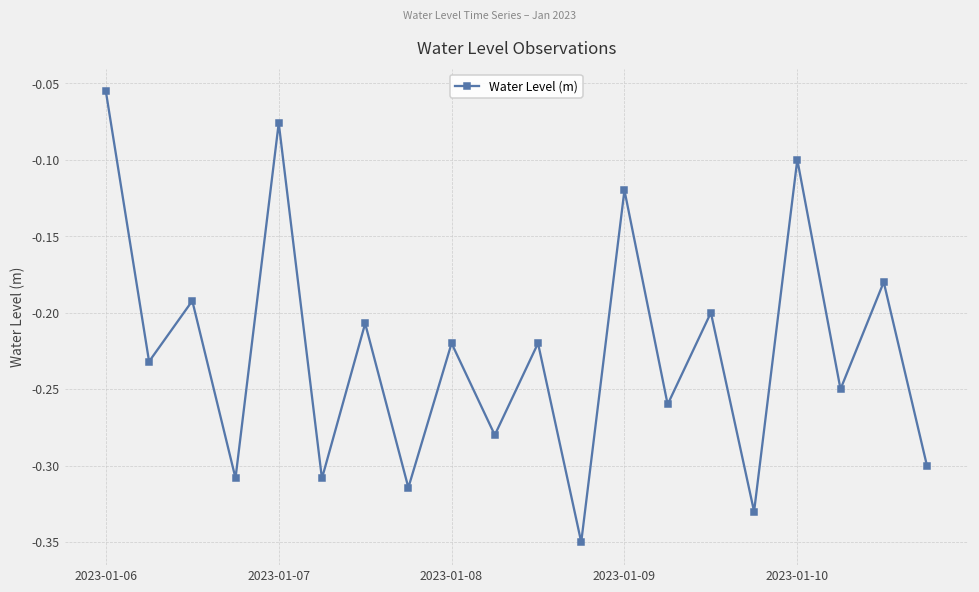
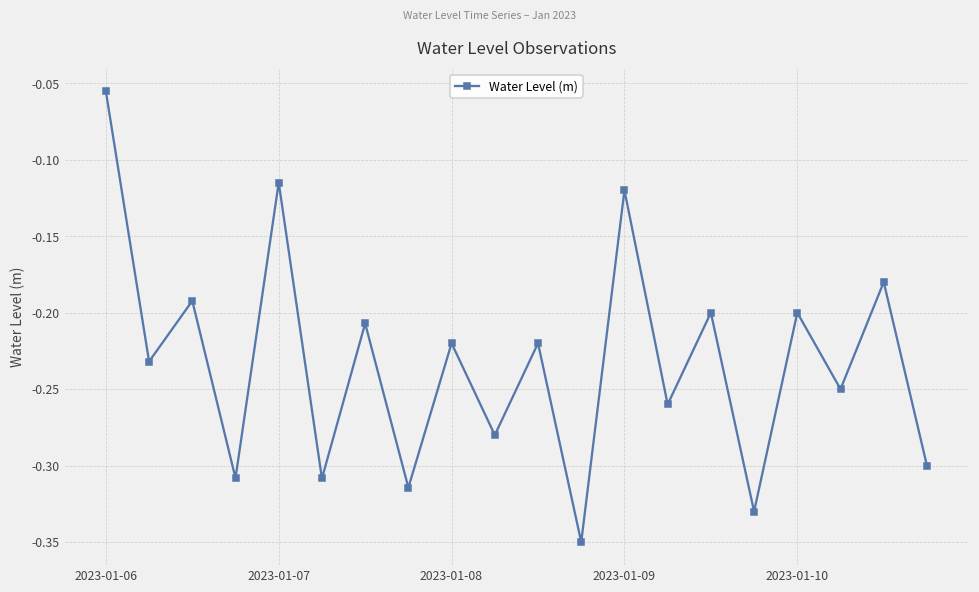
2023-01-07: -0.076 -> -0.115
2023-01-10: -0.1 -> -0.2
